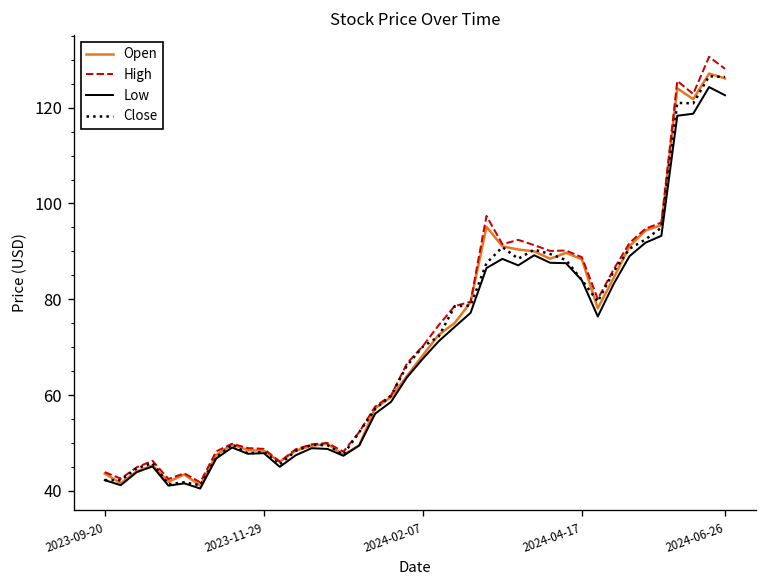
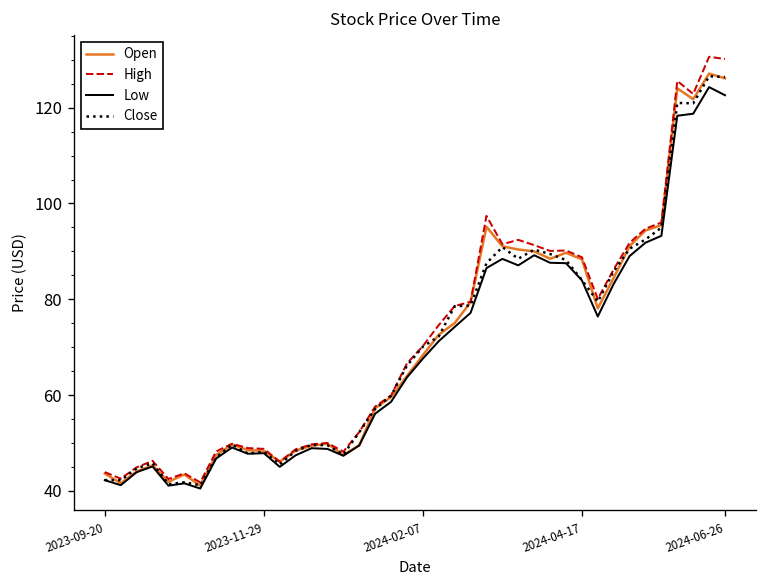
High, 2024-06-26: 128 -> 130
